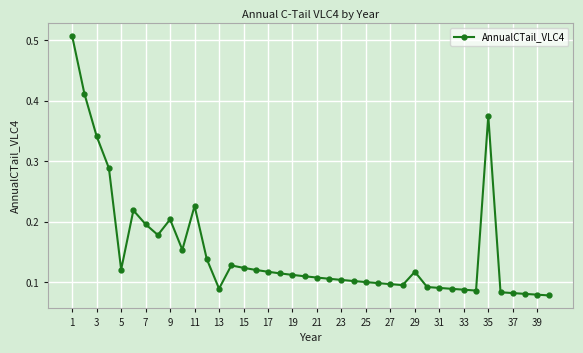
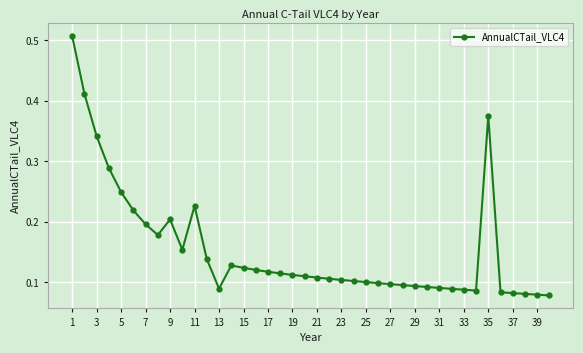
5: 0.12 -> 0.25
29: 0.12 -> 0.09
